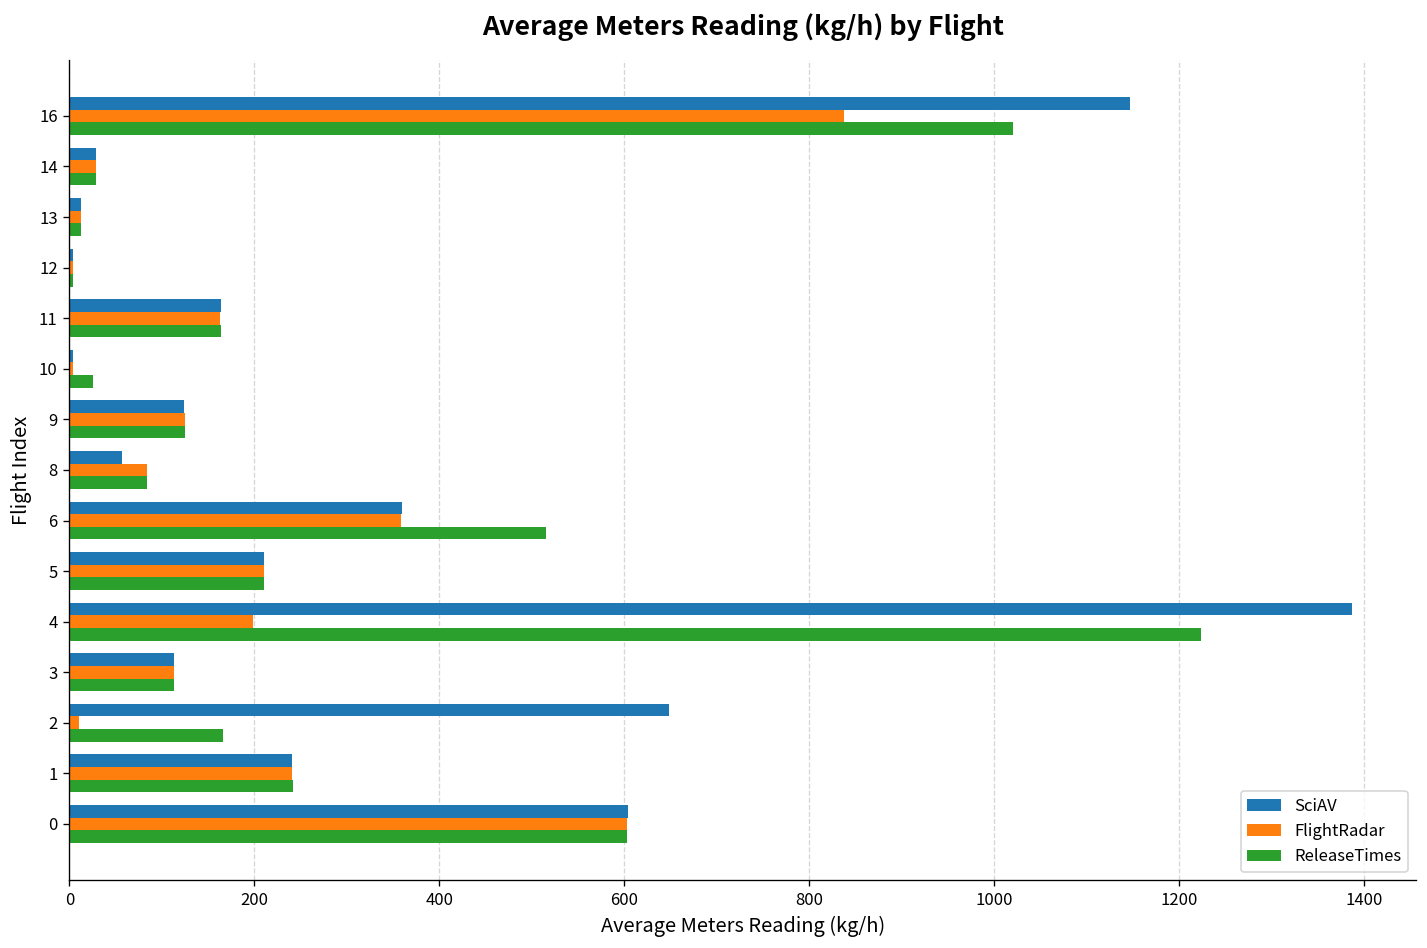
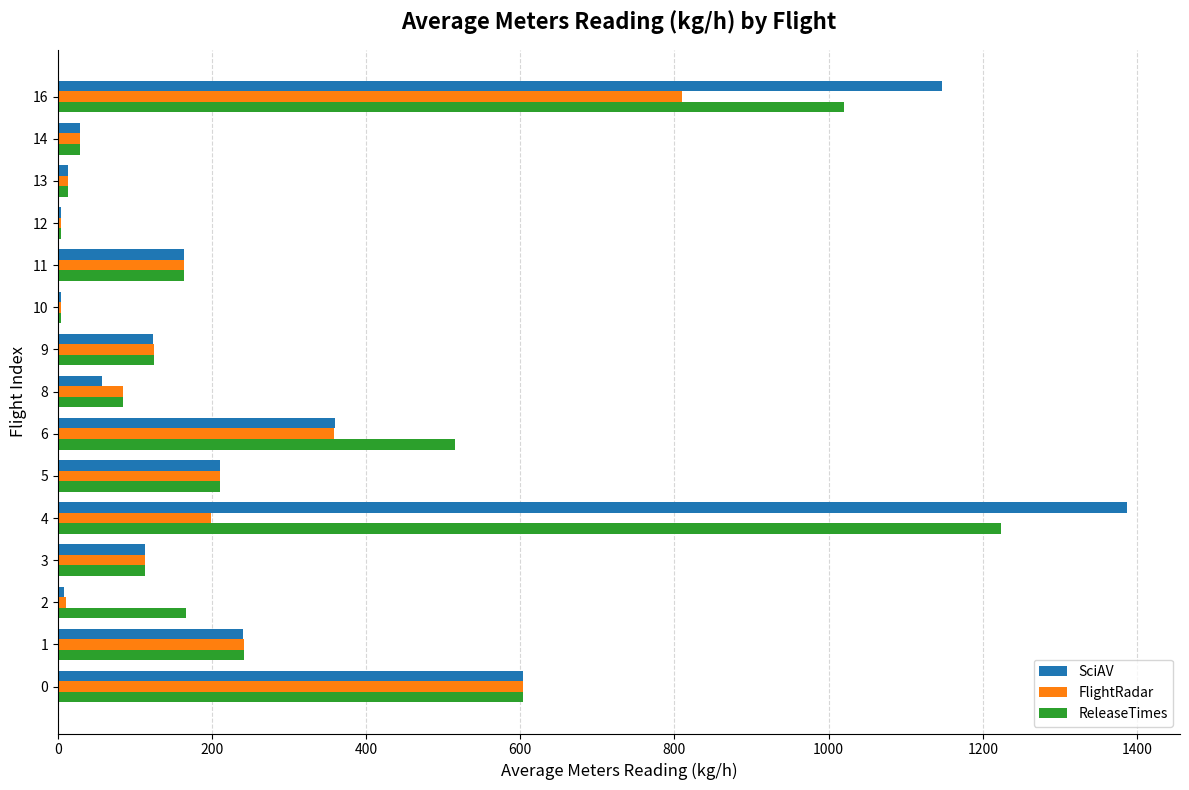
FlightRadar, 16: 840 -> 810
ReleaseTimes, 10: 30 -> 0
SciAV, 2: 650 -> 10
